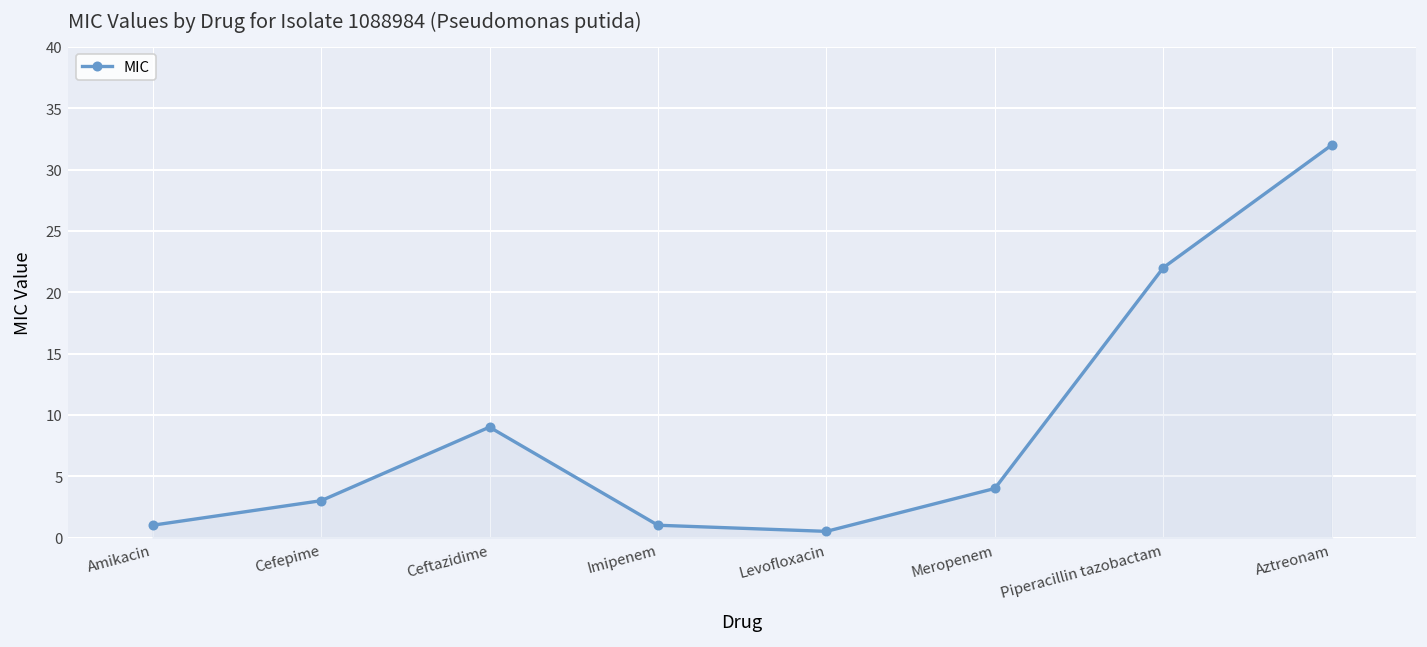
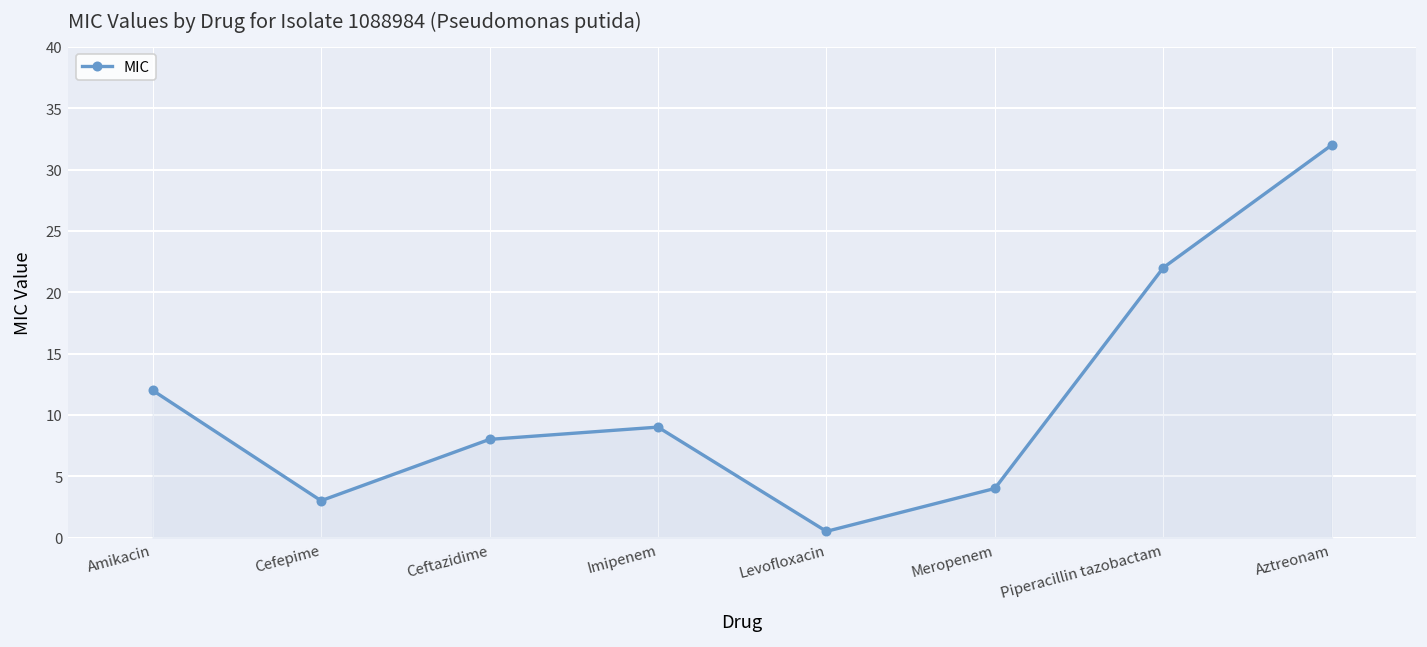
Amikacin: 1 -> 12
Ceftazidime: 9 -> 8
Imipenem: 1 -> 9
